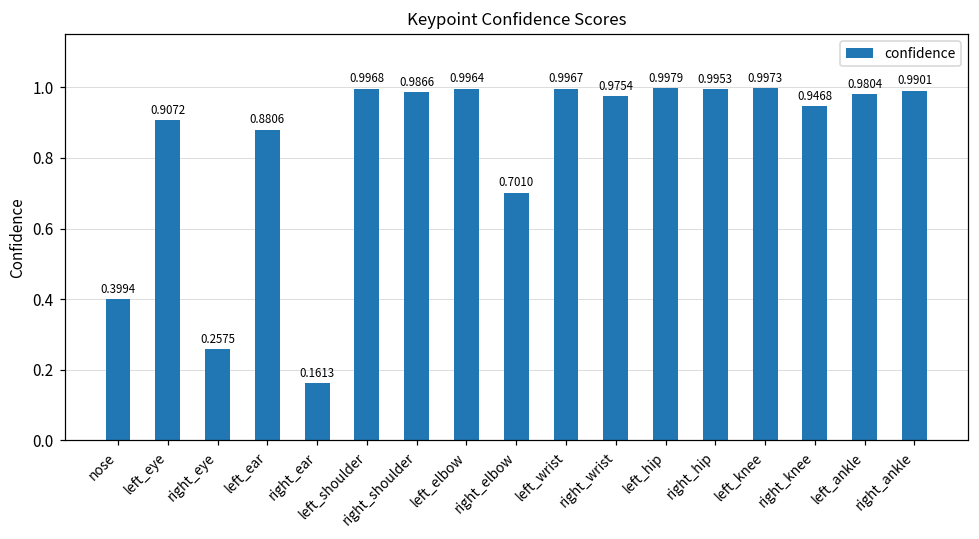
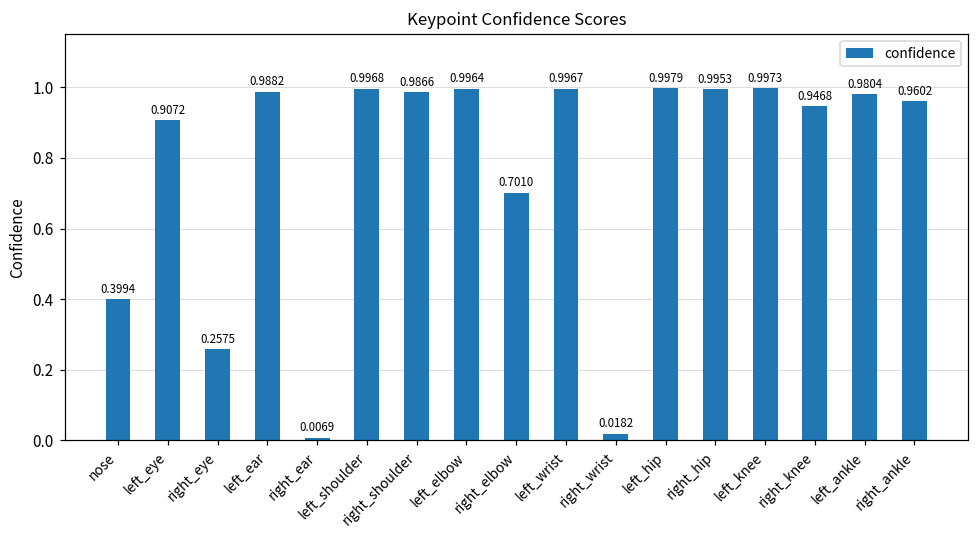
left_ear: 0.8806 -> 0.9882
right_ear: 0.1613 -> 0.0069
right_wrist: 0.9754 -> 0.0182
right_ankle: 0.9901 -> 0.9602
